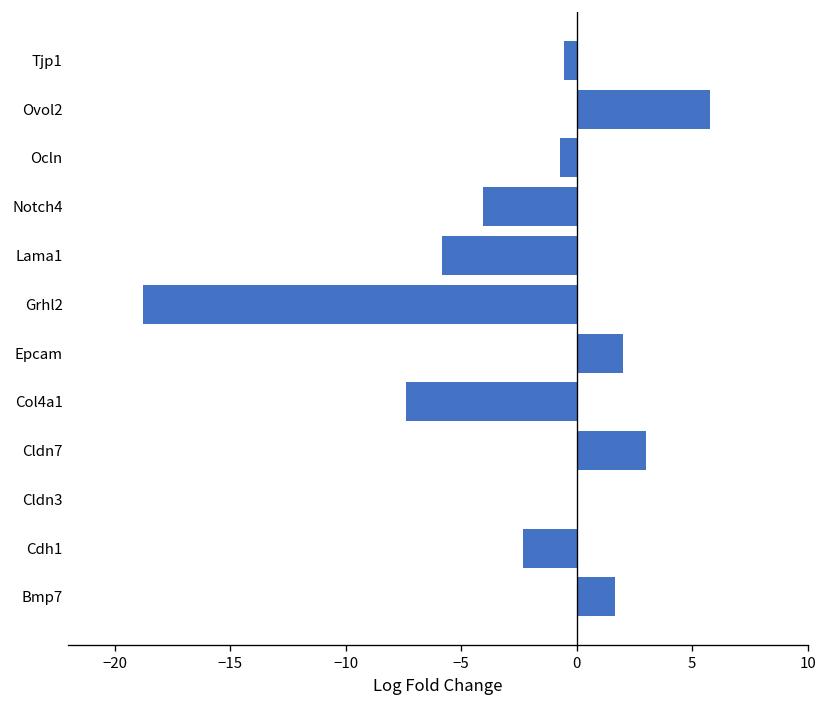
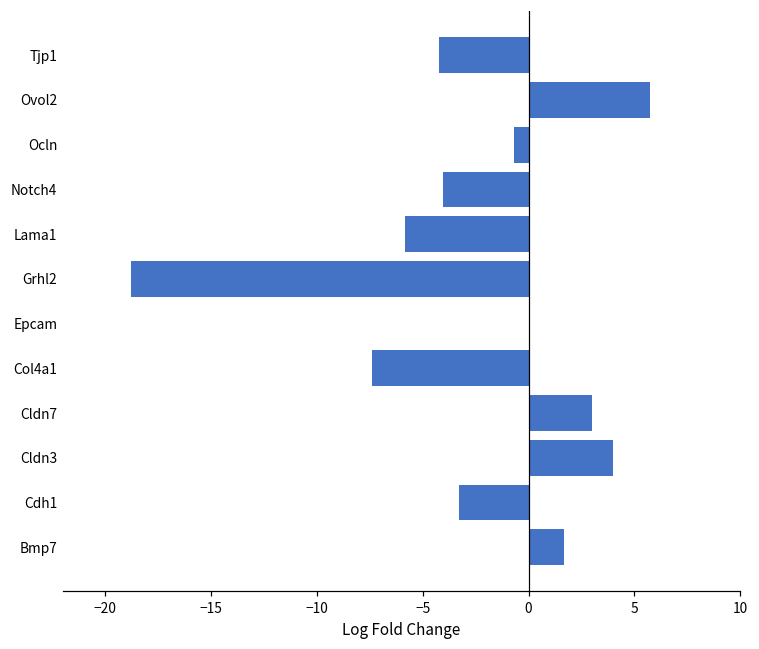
Tjp1: -0.5 -> -4.2
Epcam: 2 -> 0
Cldn3: 0 -> 4
Cdh1: -2.3 -> -3.3
